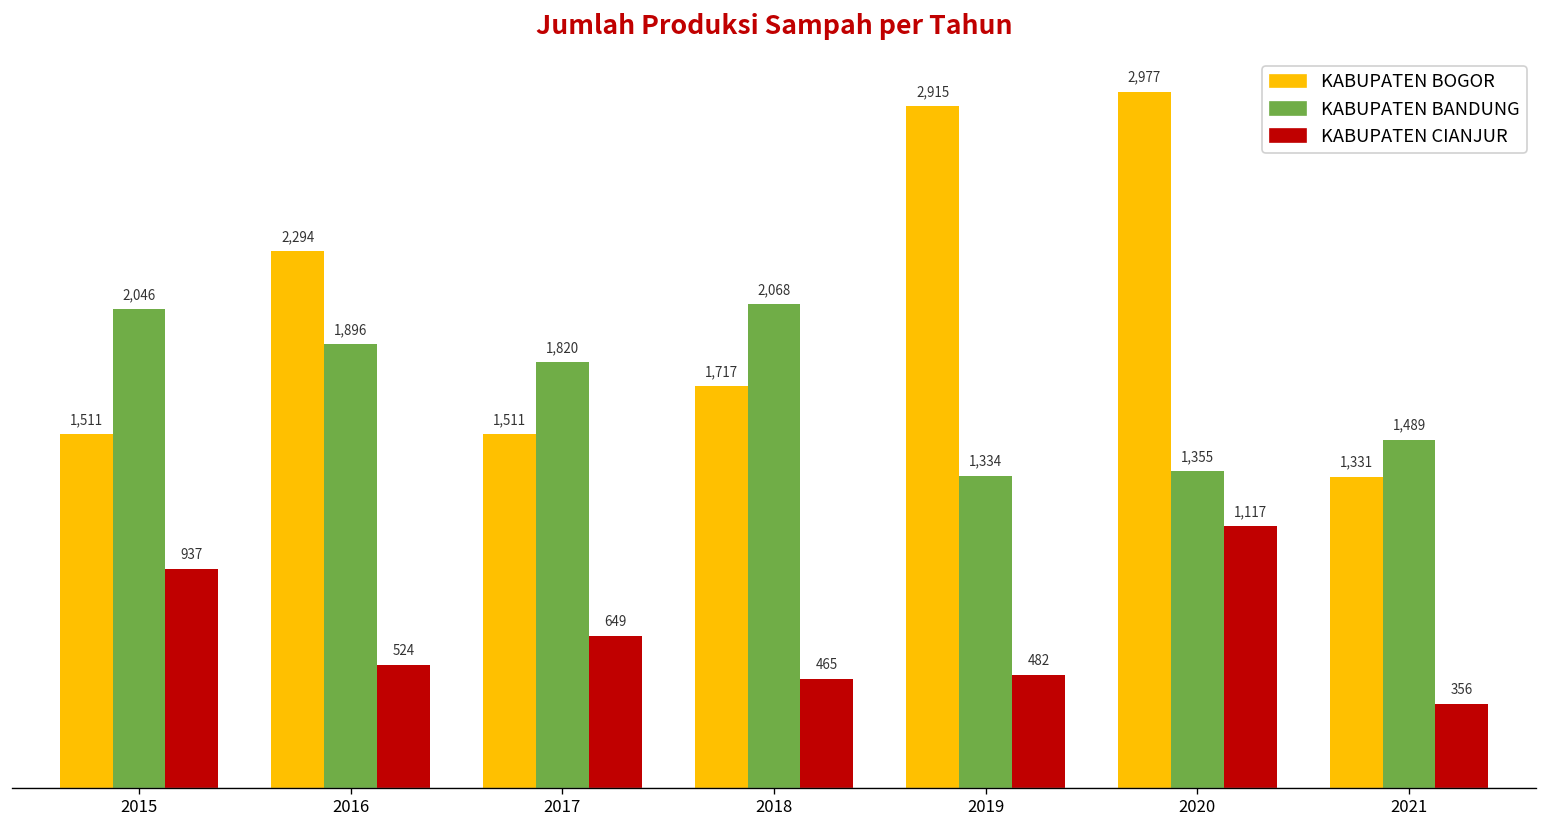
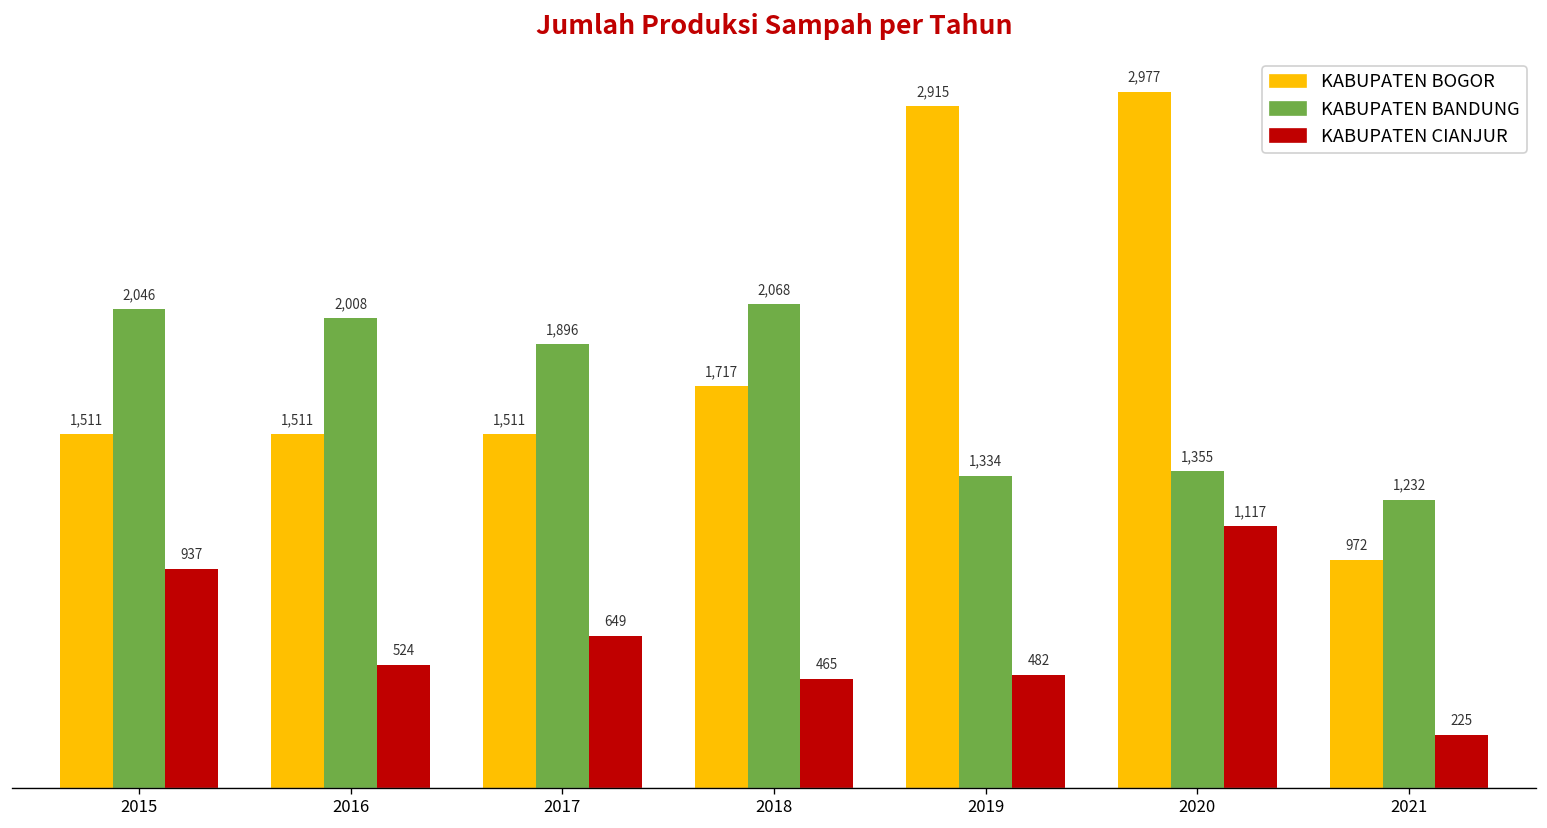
KABUPATEN BOGOR, 2016: 2,294 -> 1,511
KABUPATEN BANDUNG, 2016: 1,896 -> 2,008
KABUPATEN BANDUNG, 2017: 1,820 -> 1,896
KABUPATEN BOGOR, 2021: 1,331 -> 972
KABUPATEN BANDUNG, 2021: 1,489 -> 1,232
KABUPATEN CIANJUR, 2021: 356 -> 225
